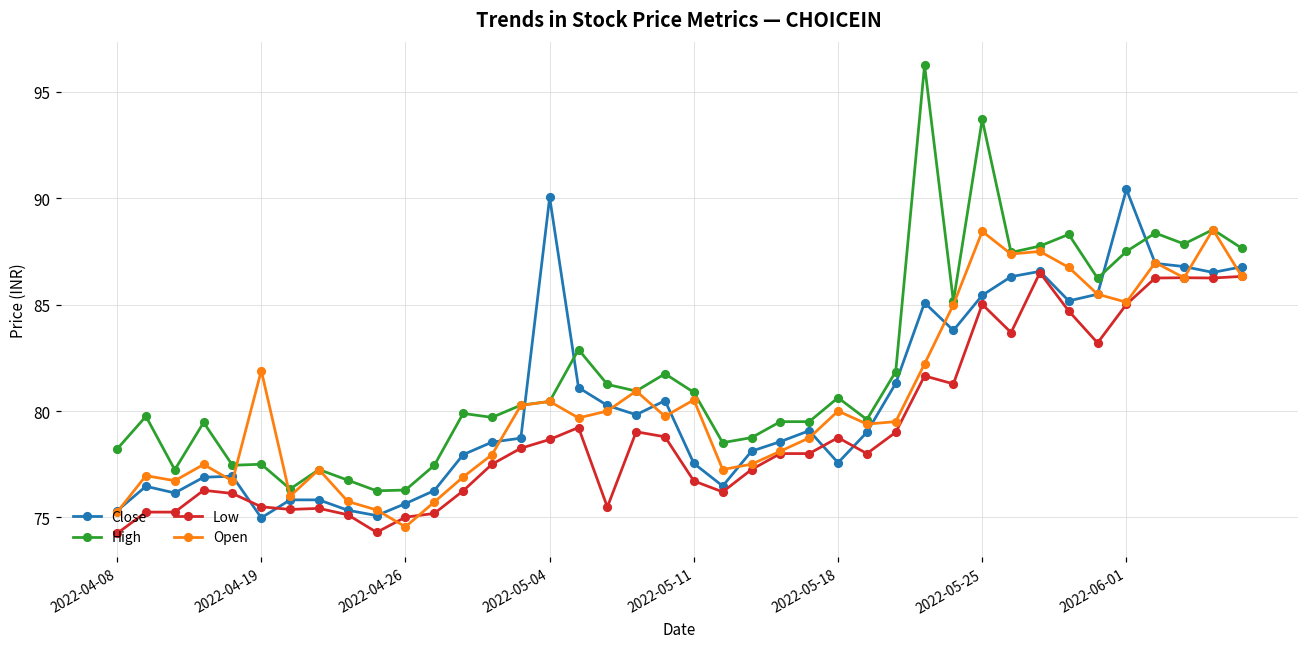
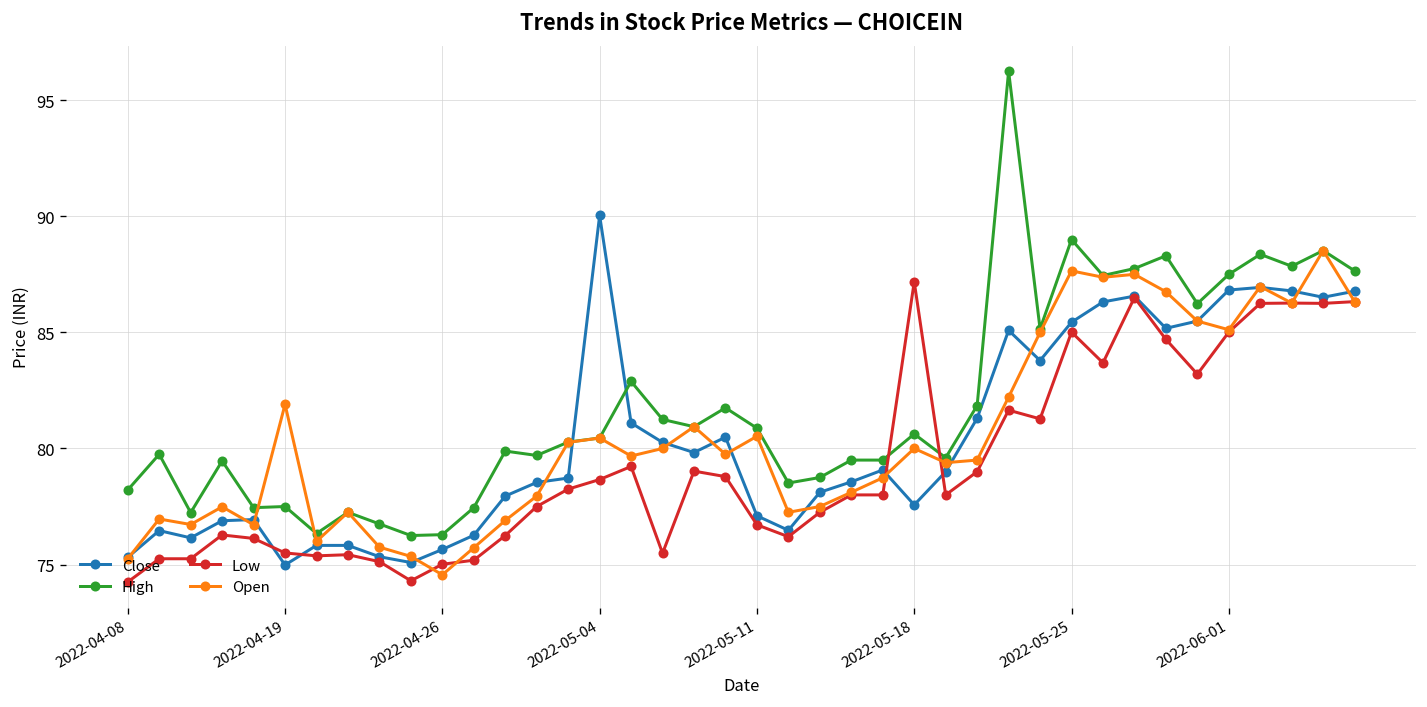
Close, 2022-05-11: 77.5 -> 77.1
Low, 2022-05-18: 78.8 -> 87.2
High, 2022-05-25: 93.7 -> 89.0
Open, 2022-05-25: 88.4 -> 87.7
Close, 2022-06-01: 90.4 -> 86.8
